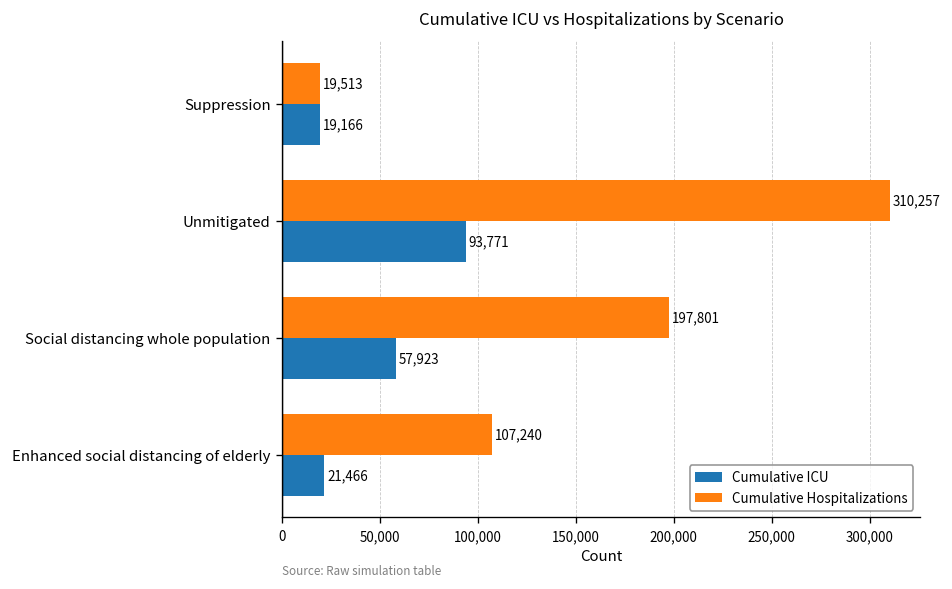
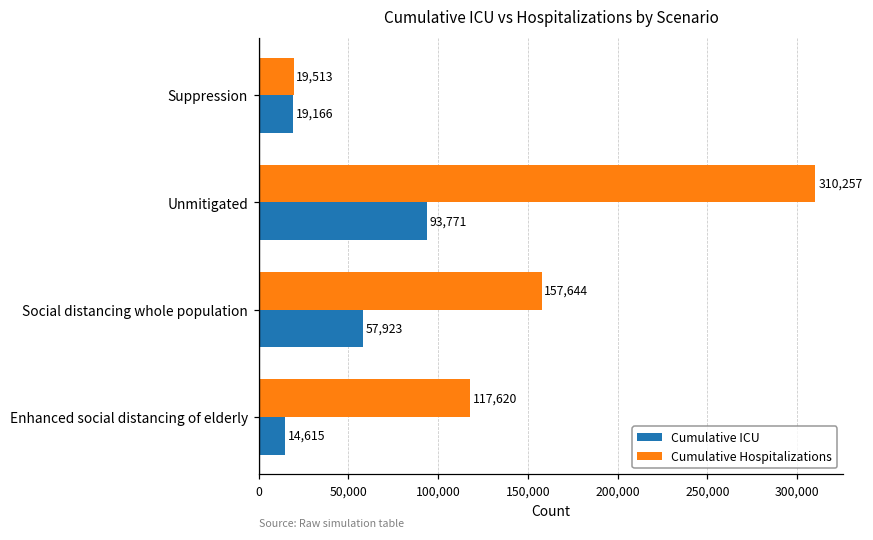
Cumulative Hospitalizations, Social distancing whole population: 197,801 -> 157,644
Cumulative Hospitalizations, Enhanced social distancing of elderly: 107,240 -> 117,620
Cumulative ICU, Enhanced social distancing of elderly: 21,466 -> 14,615
